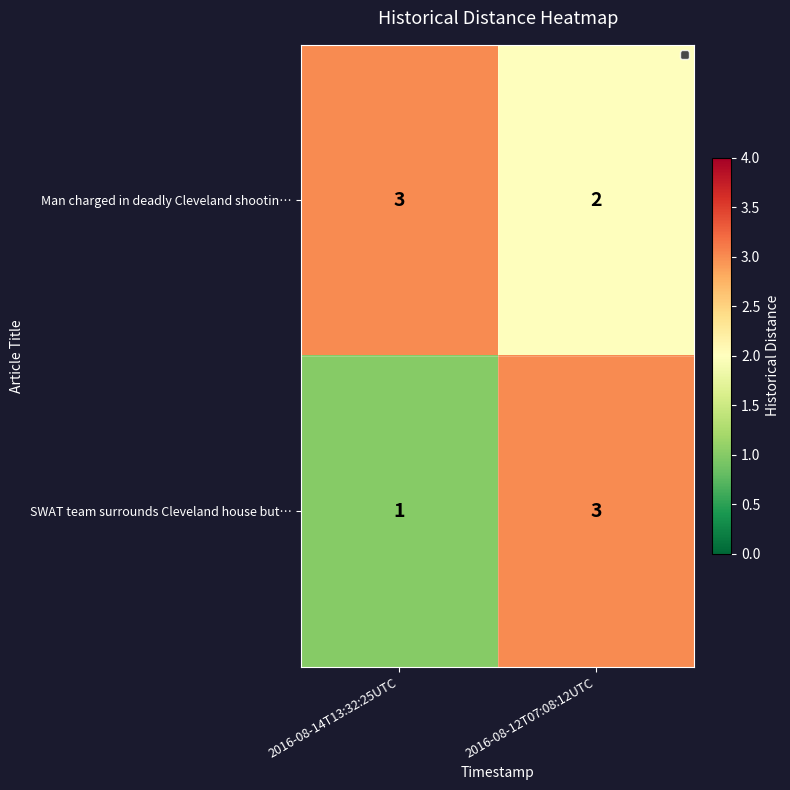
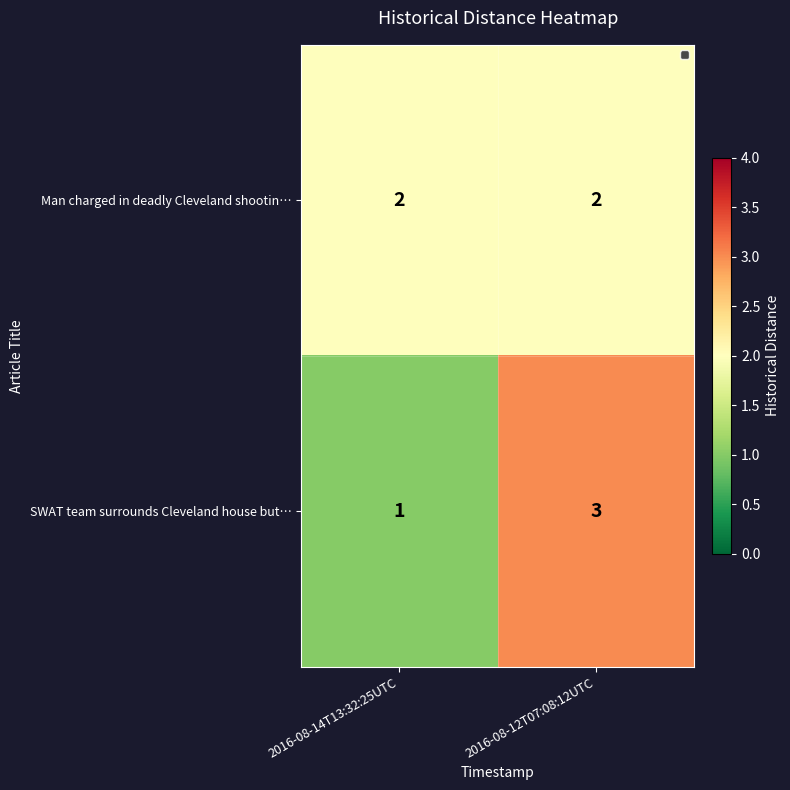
Man charged in deadly Cleveland shootin…, 2016-08-14T13:32:25UTC: 3 -> 2
